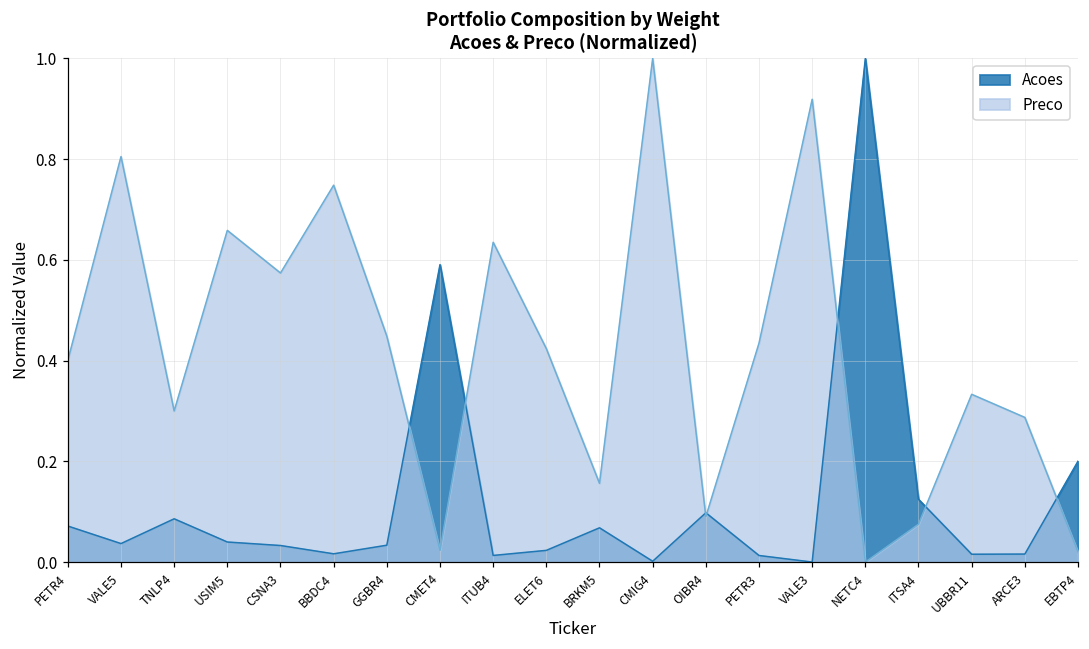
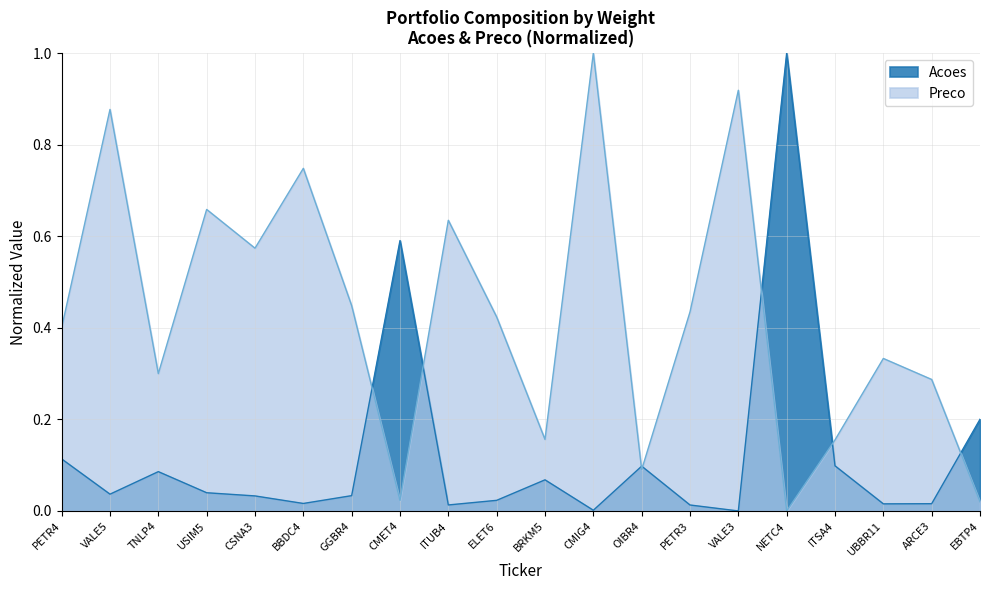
Acoes, PETR4: 0.07 -> 0.11
Preco, VALE5: 0.81 -> 0.88
Acoes, ITSA4: 0.12 -> 0.10
Preco, ITSA4: 0.08 -> 0.16
